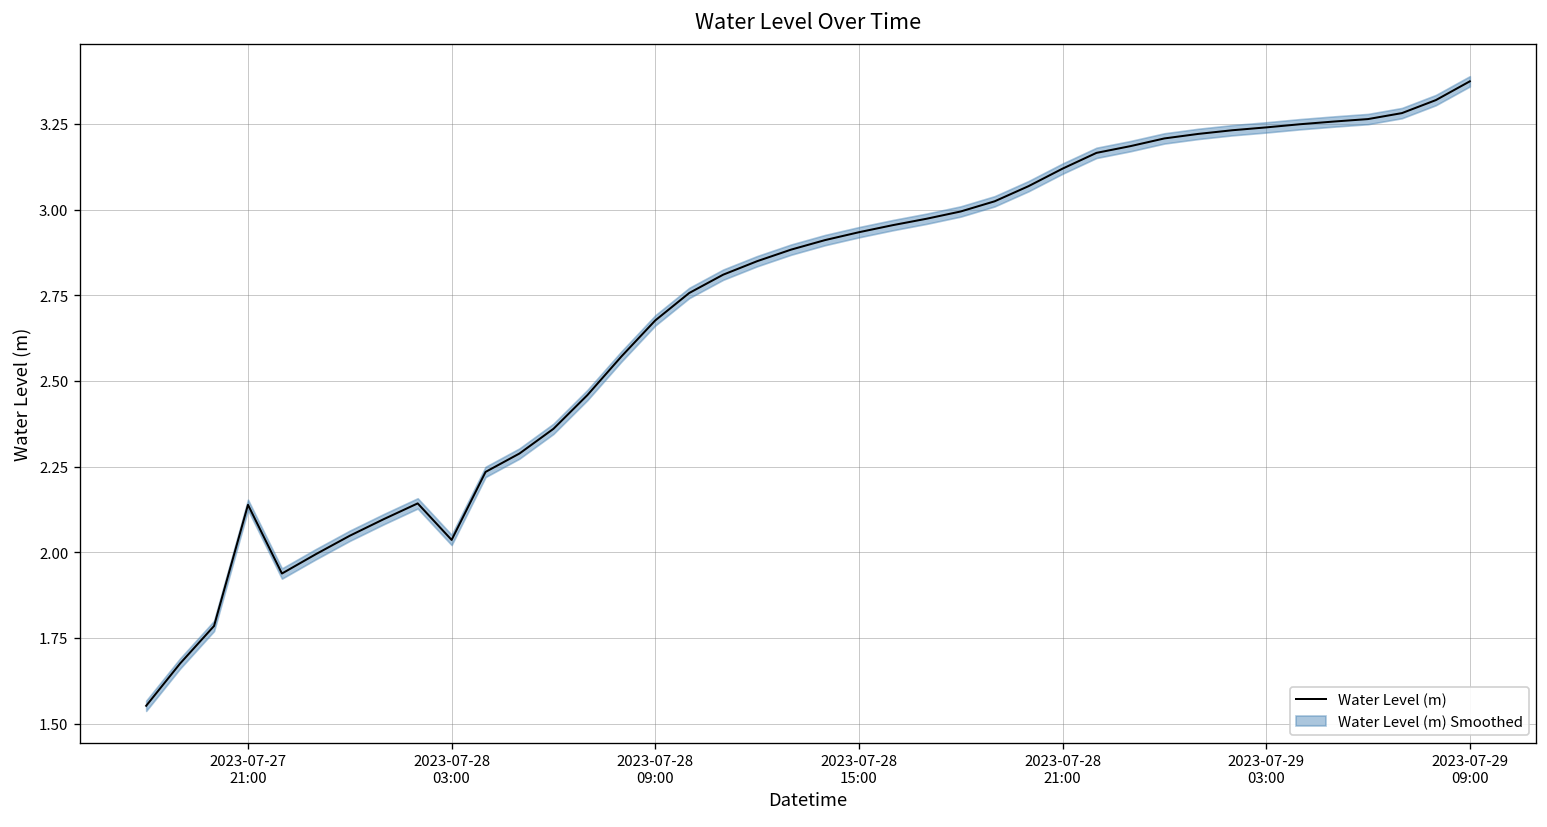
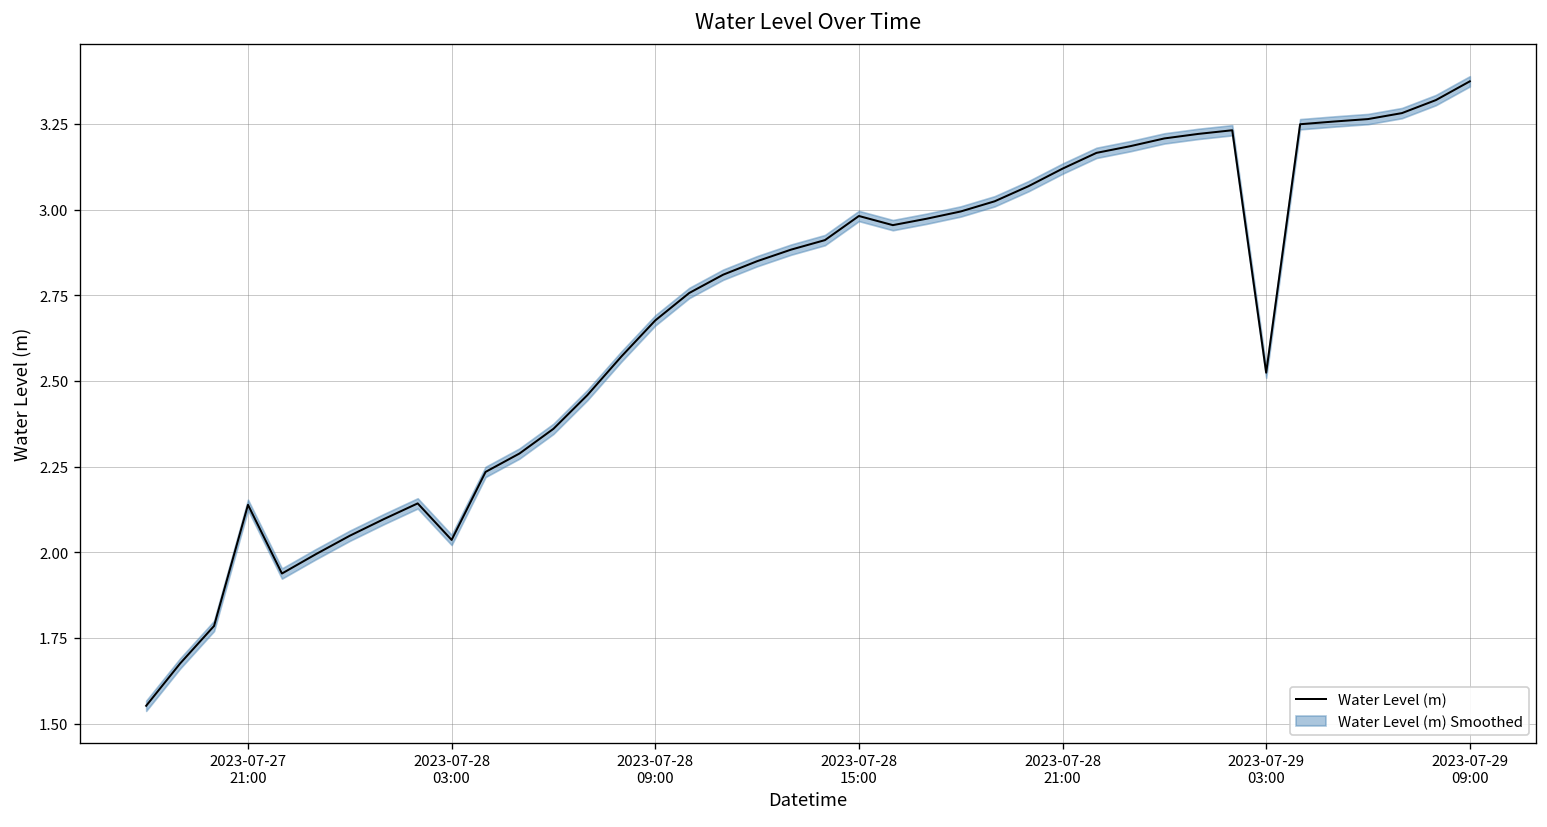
Water Level (m), 2023-07-28 15:00: 2.93 -> 2.98
Water Level (m), 2023-07-29 03:00: 3.24 -> 2.52
